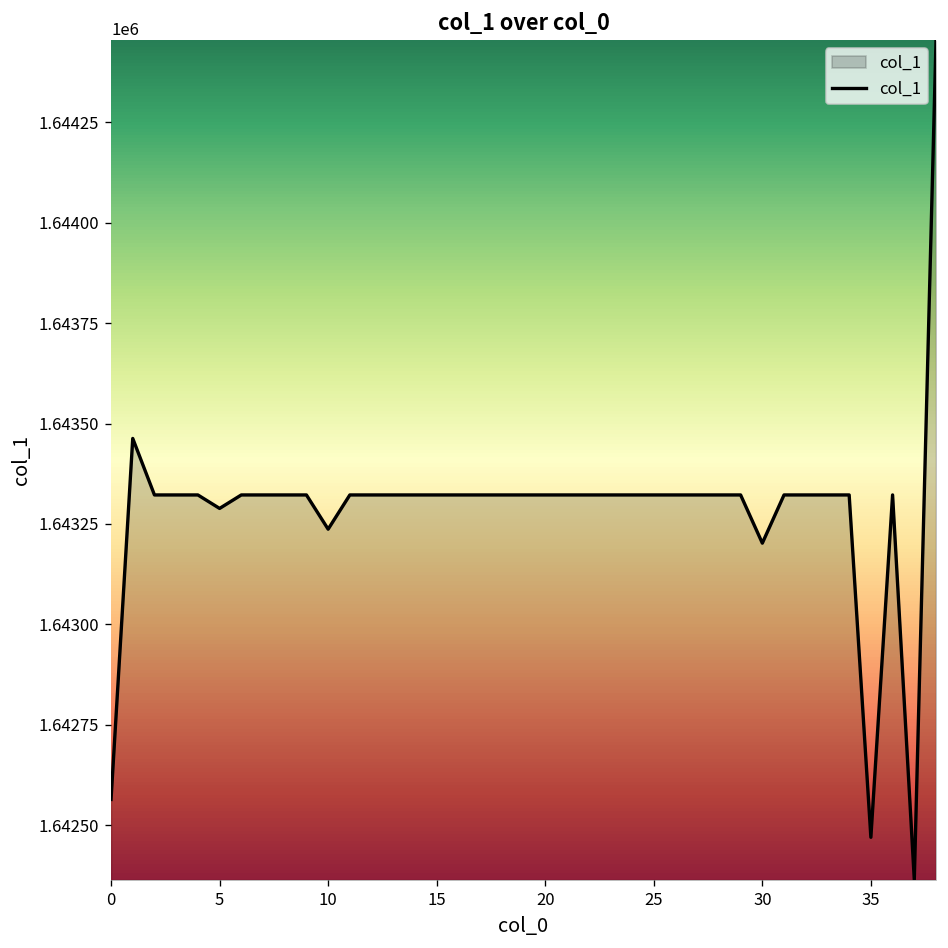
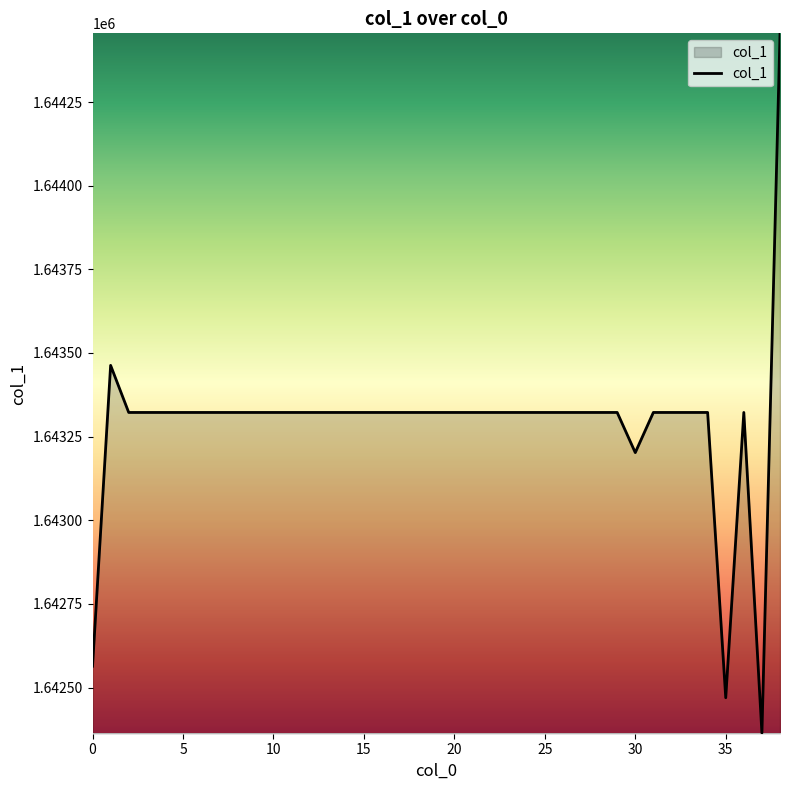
5: 1643290 -> 1643320
10: 1643240 -> 1643320
